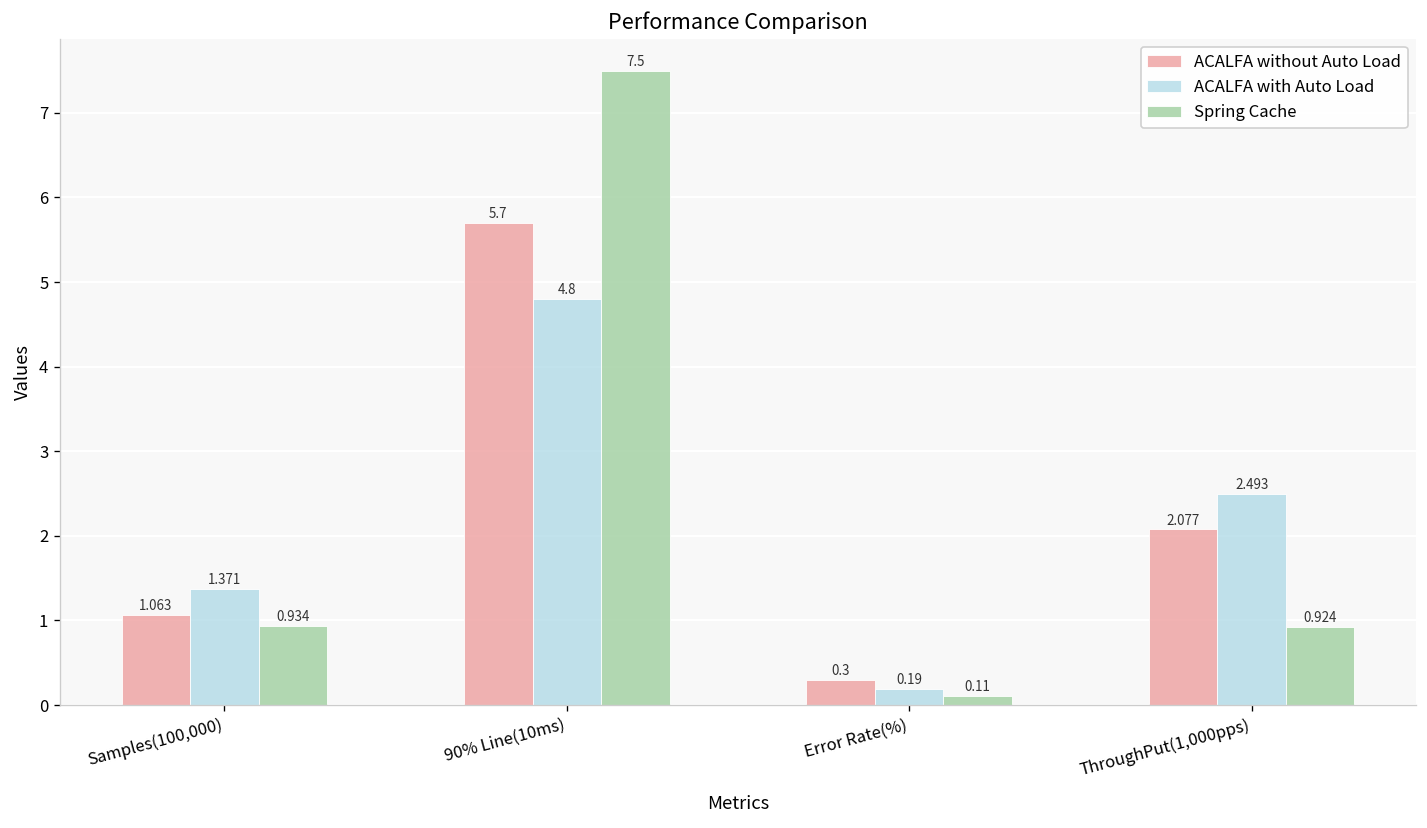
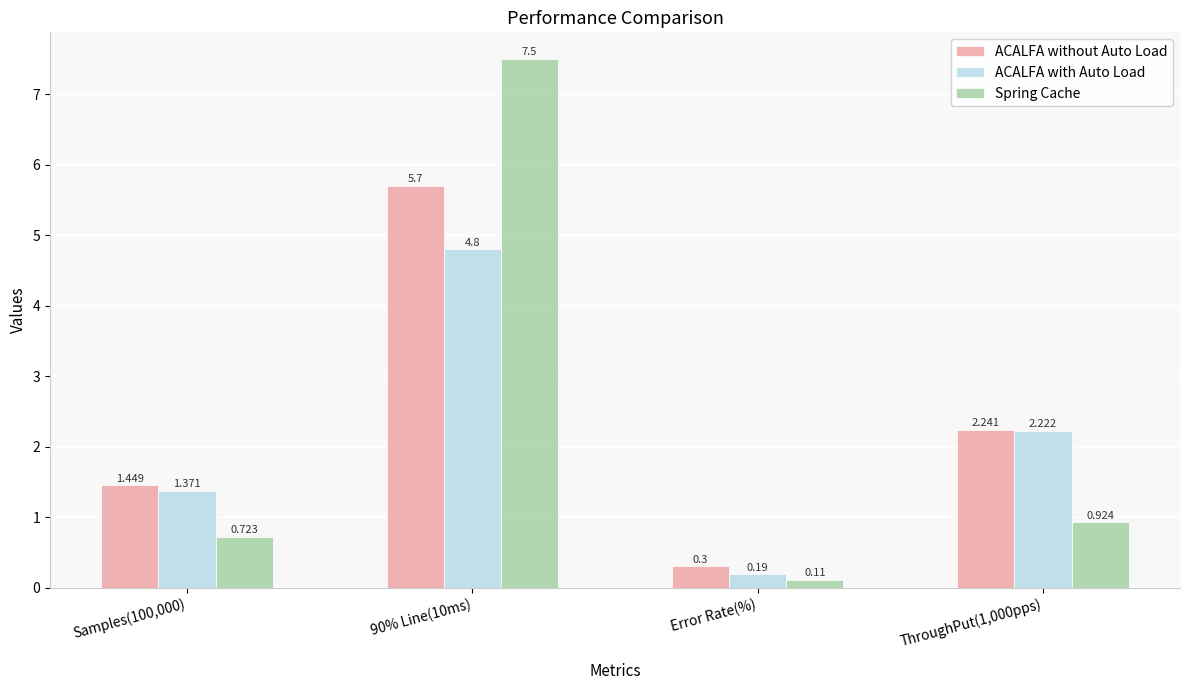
ACALFA without Auto Load, Samples(100,000): 1.063 -> 1.449
Spring Cache, Samples(100,000): 0.934 -> 0.723
ACALFA without Auto Load, ThroughPut(1,000pps): 2.077 -> 2.241
ACALFA with Auto Load, ThroughPut(1,000pps): 2.493 -> 2.222
